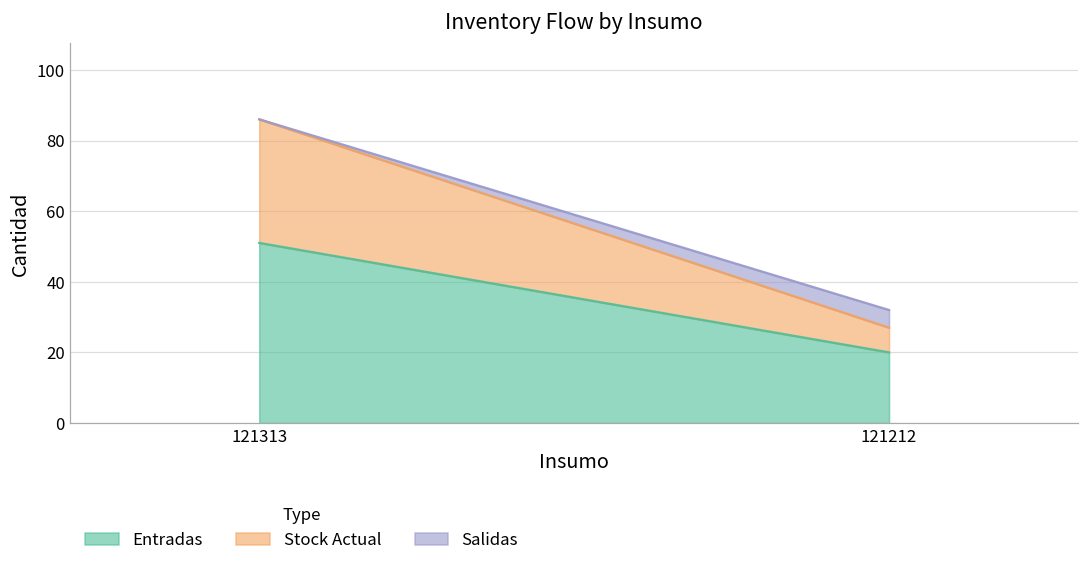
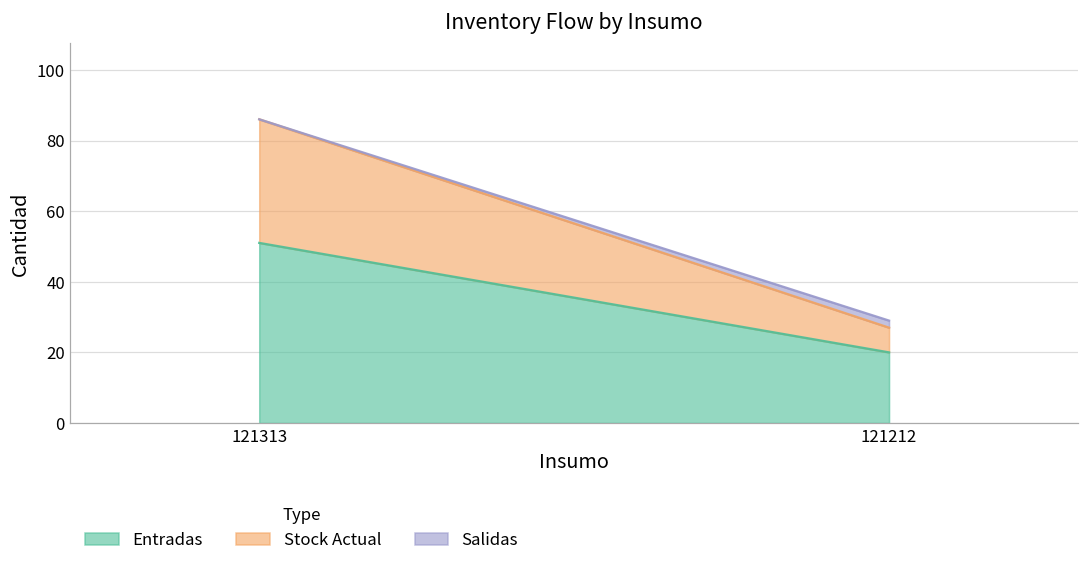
Salidas, 121212: 5 -> 2
